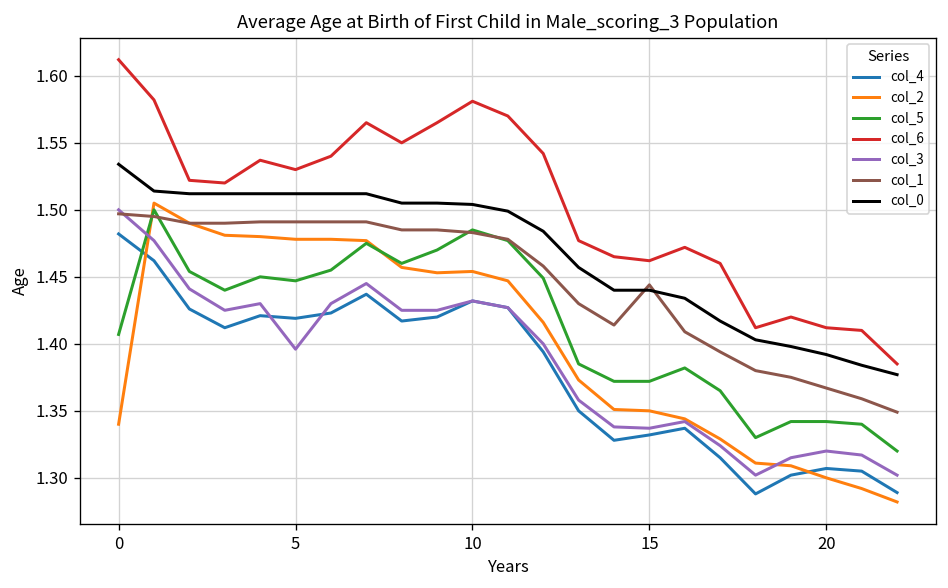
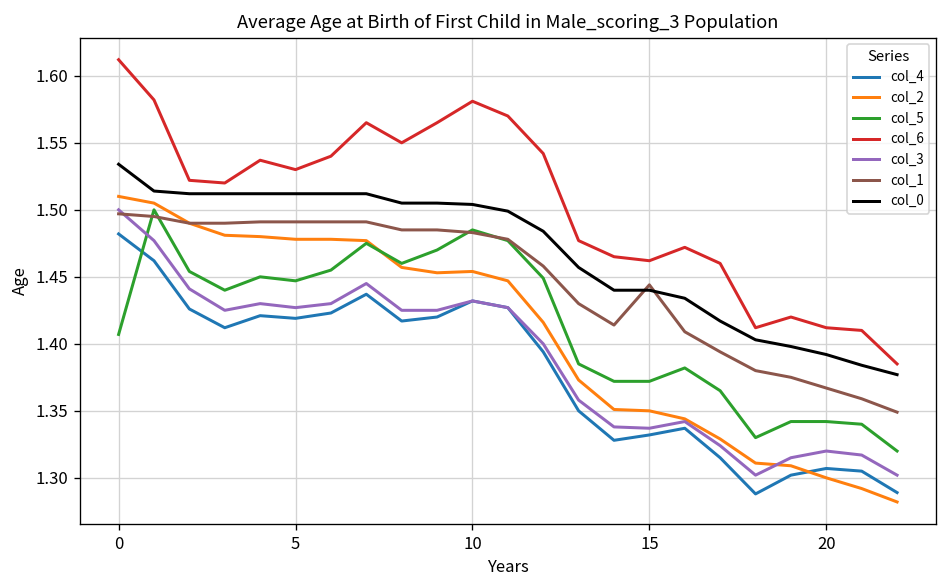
col_2, 0: 1.34 -> 1.51
col_3, 5: 1.396 -> 1.427
